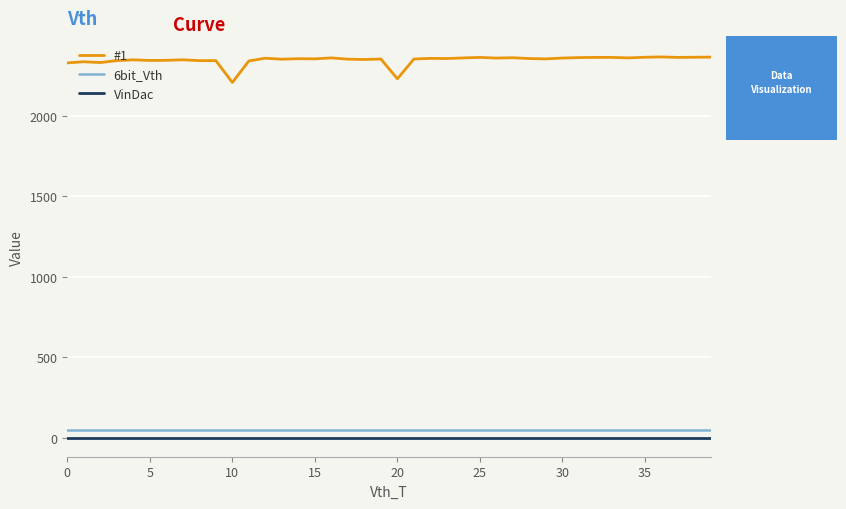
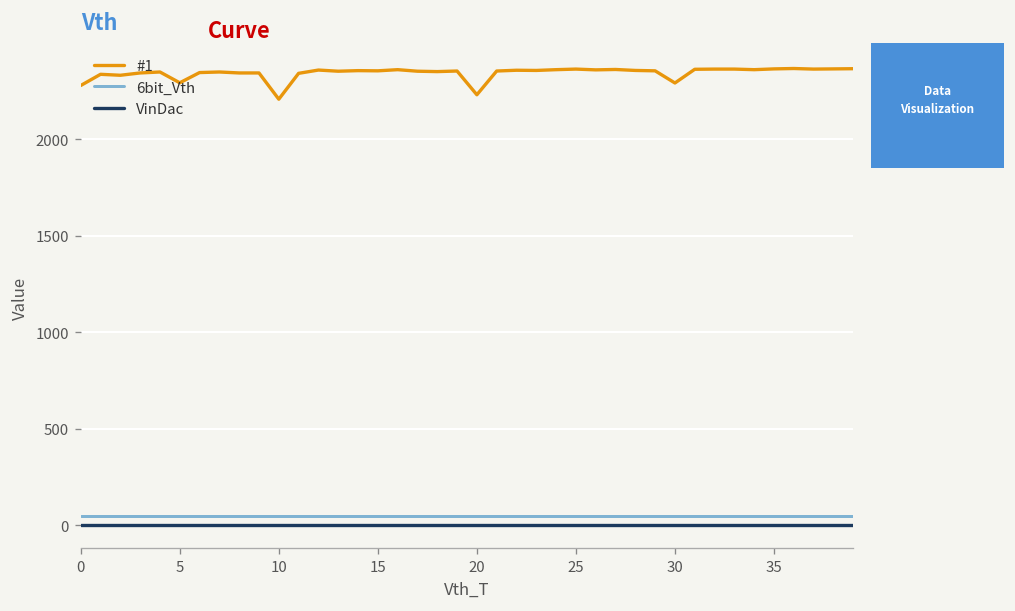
#1, 0: 2330 -> 2280
#1, 5: 2350 -> 2290
#1, 30: 2360 -> 2290
